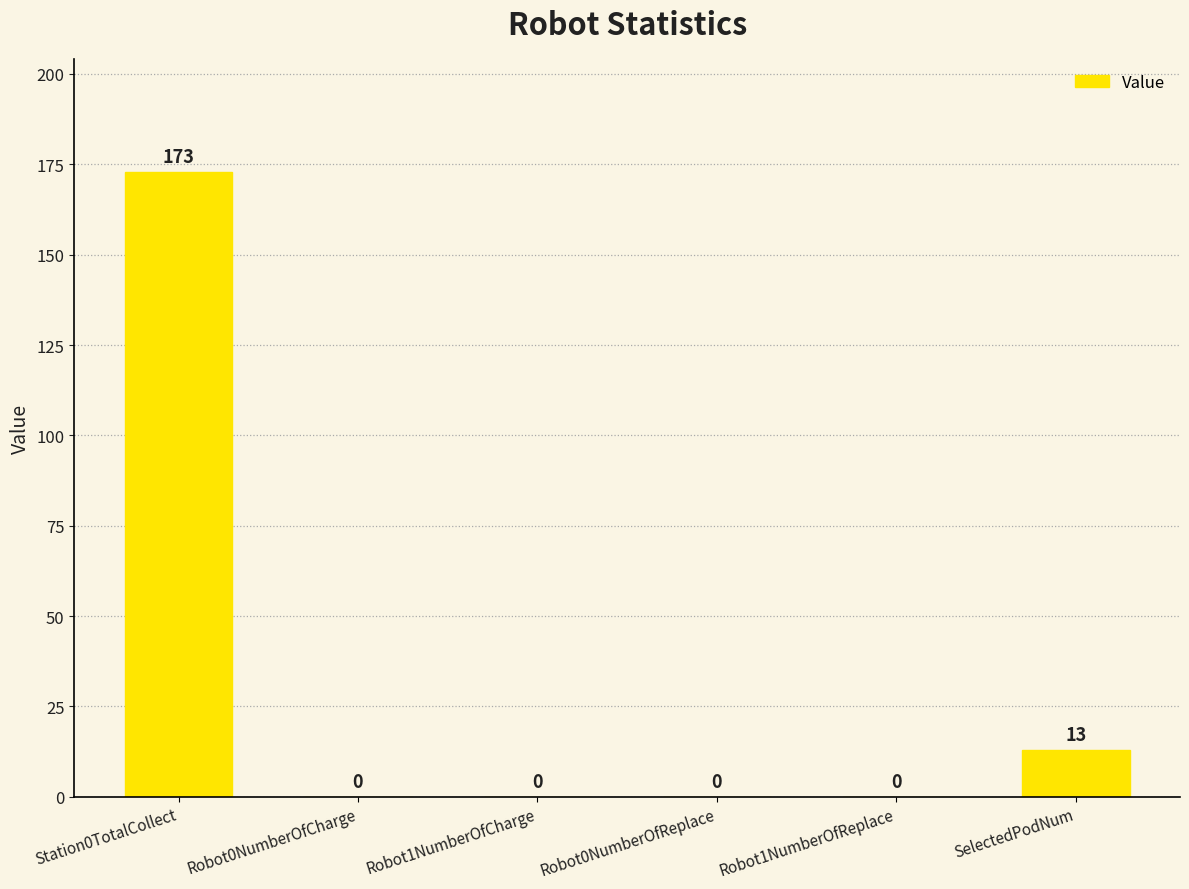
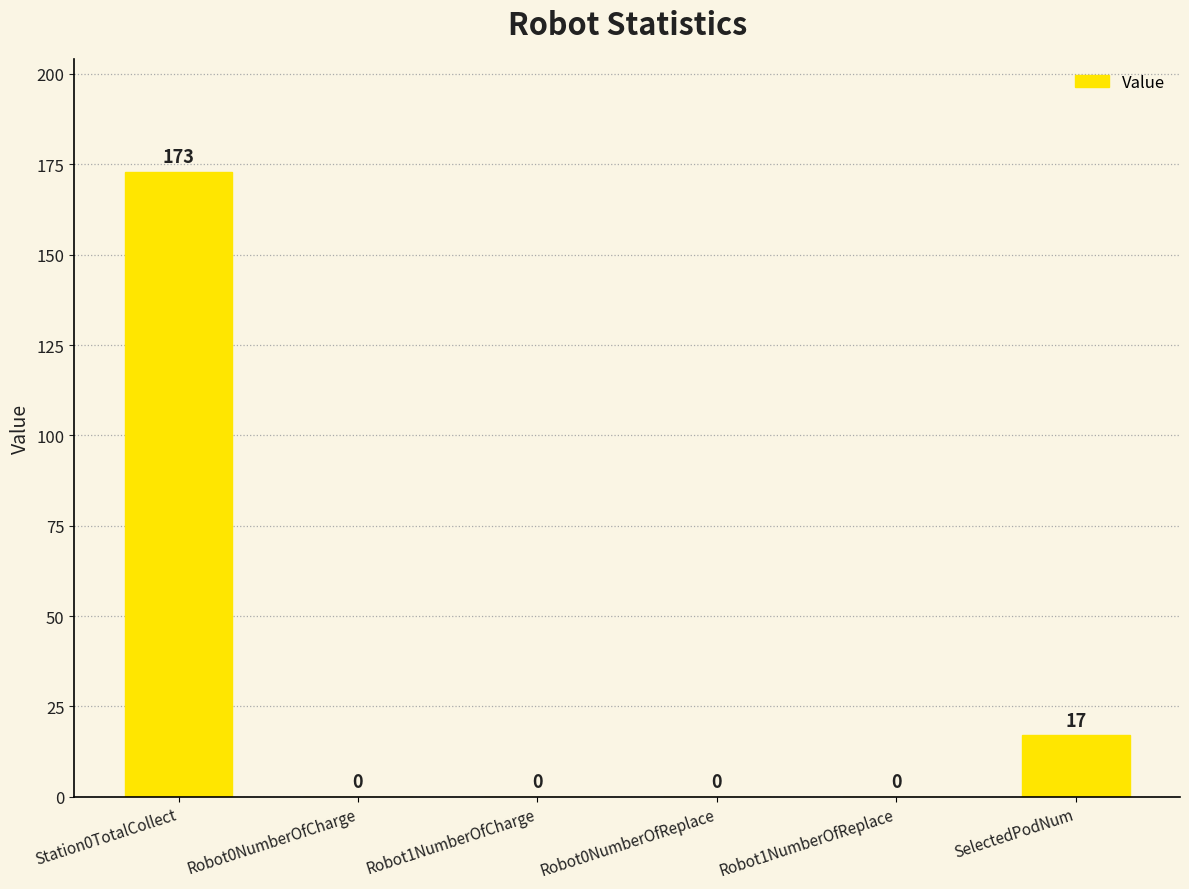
SelectedPodNum: 13 -> 17
